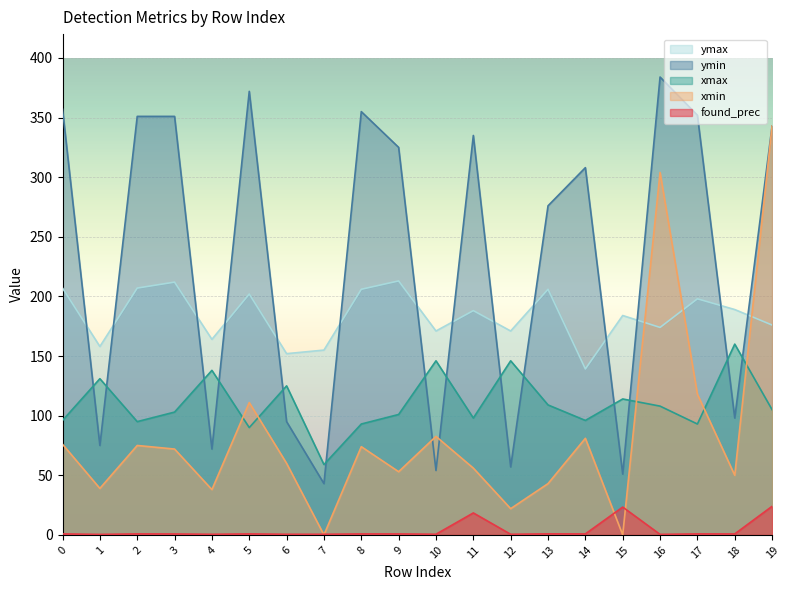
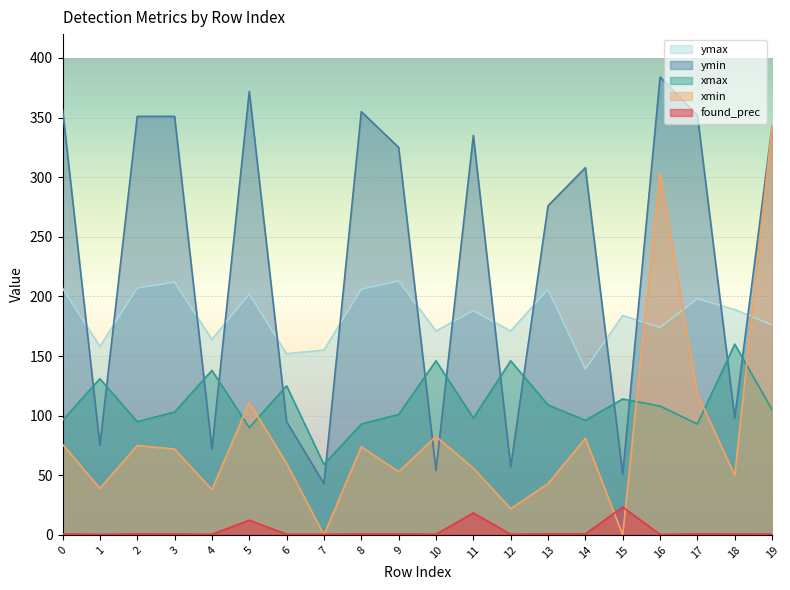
found_prec, 5: 1 -> 12
found_prec, 19: 24 -> 1
